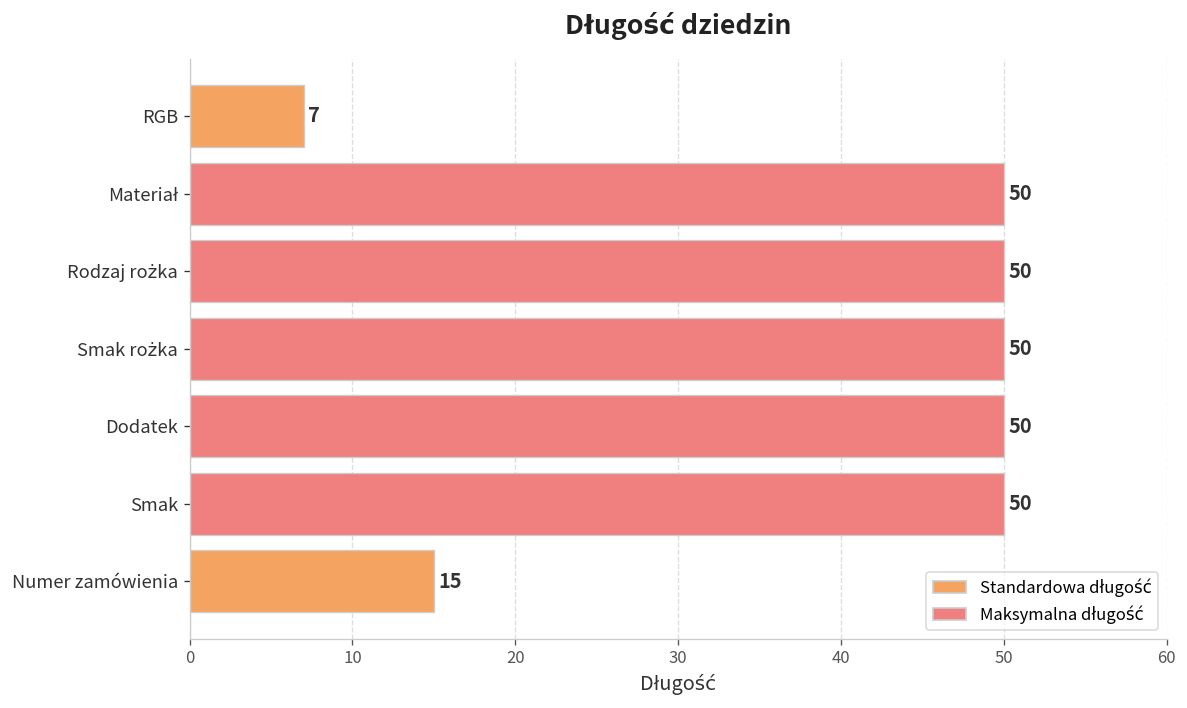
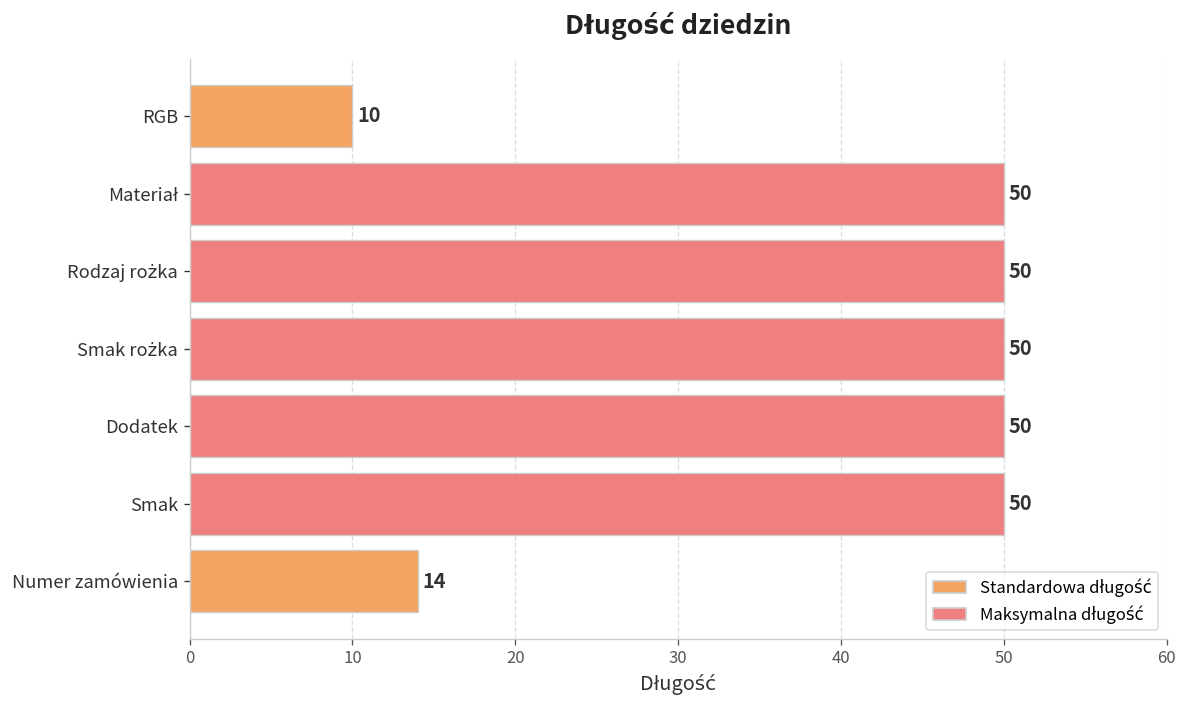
RGB: 7 -> 10
Numer zamówienia: 15 -> 14
